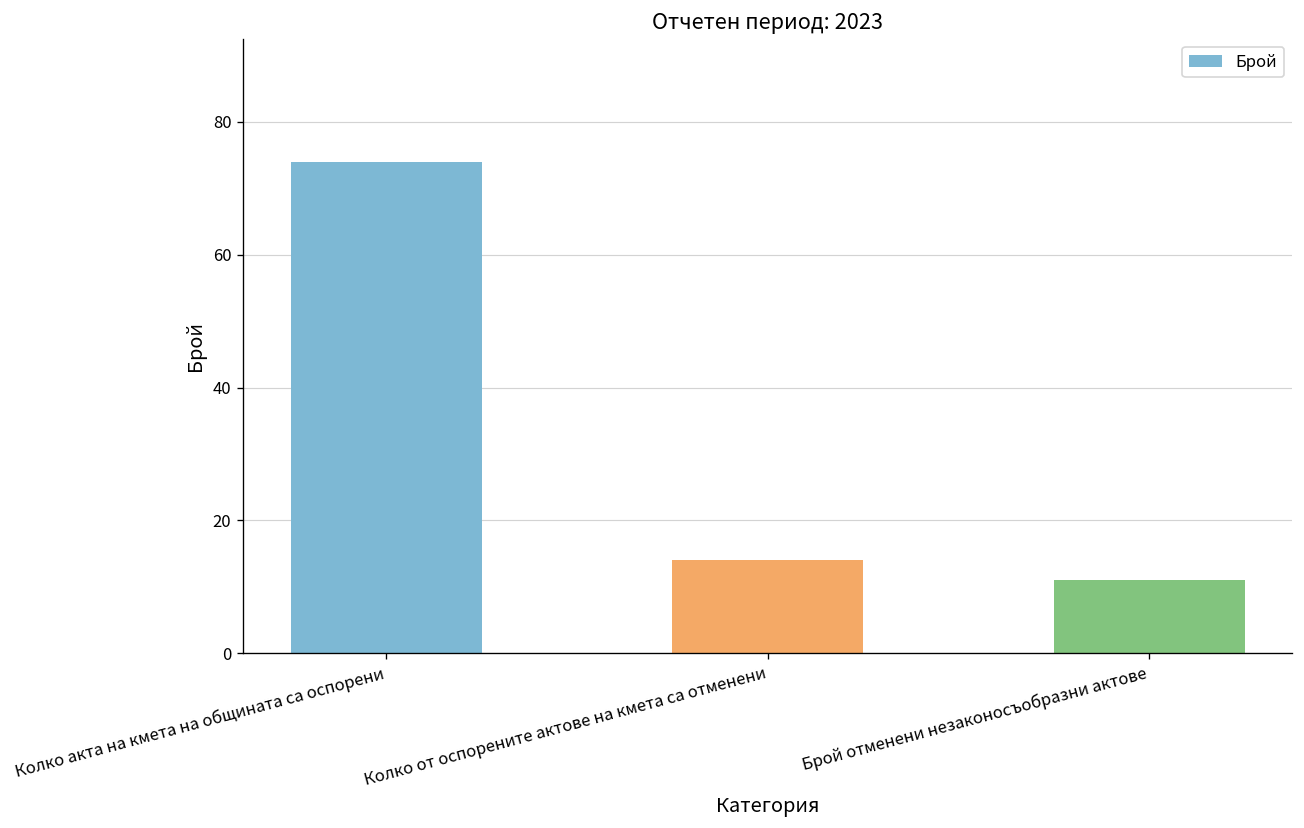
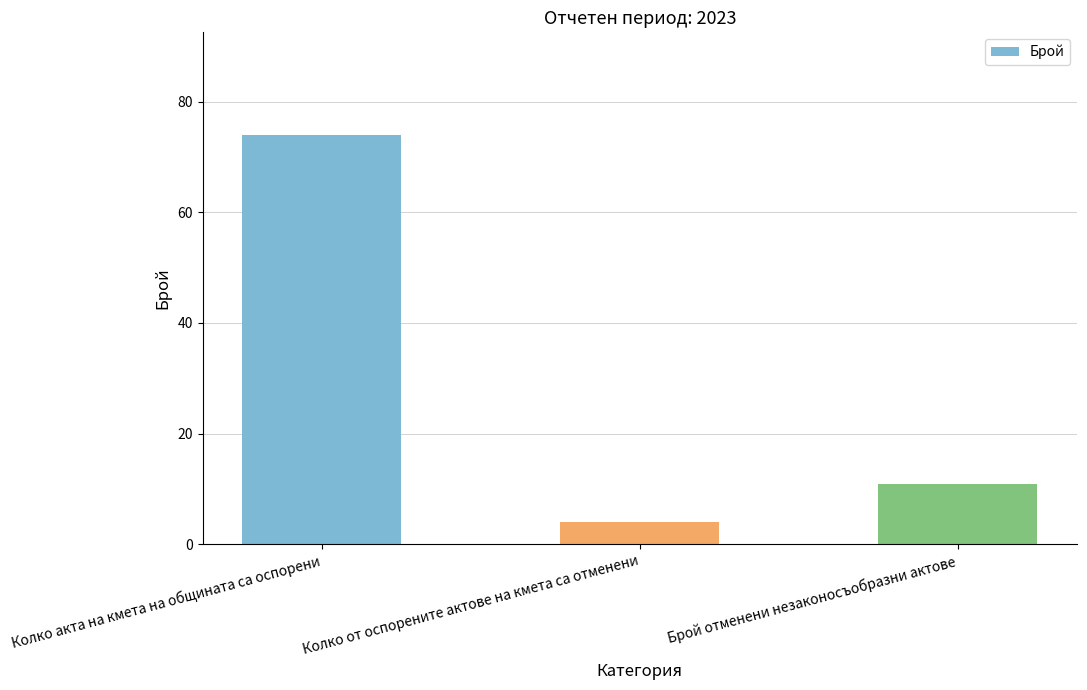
Колко от оспорените актове на кмета са отменени: 14 -> 4
